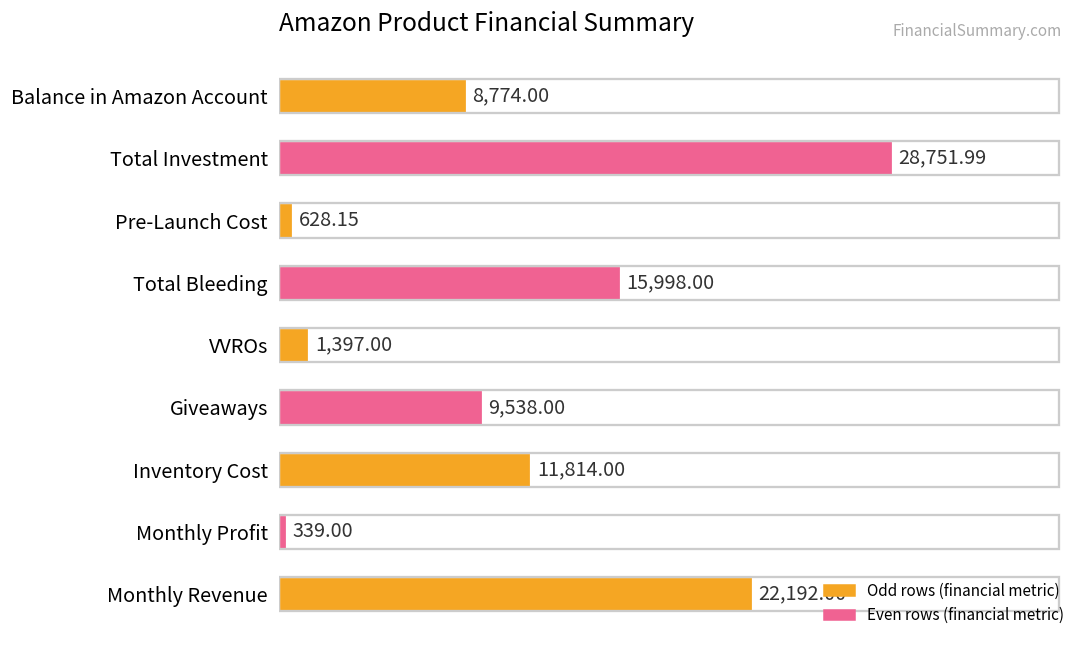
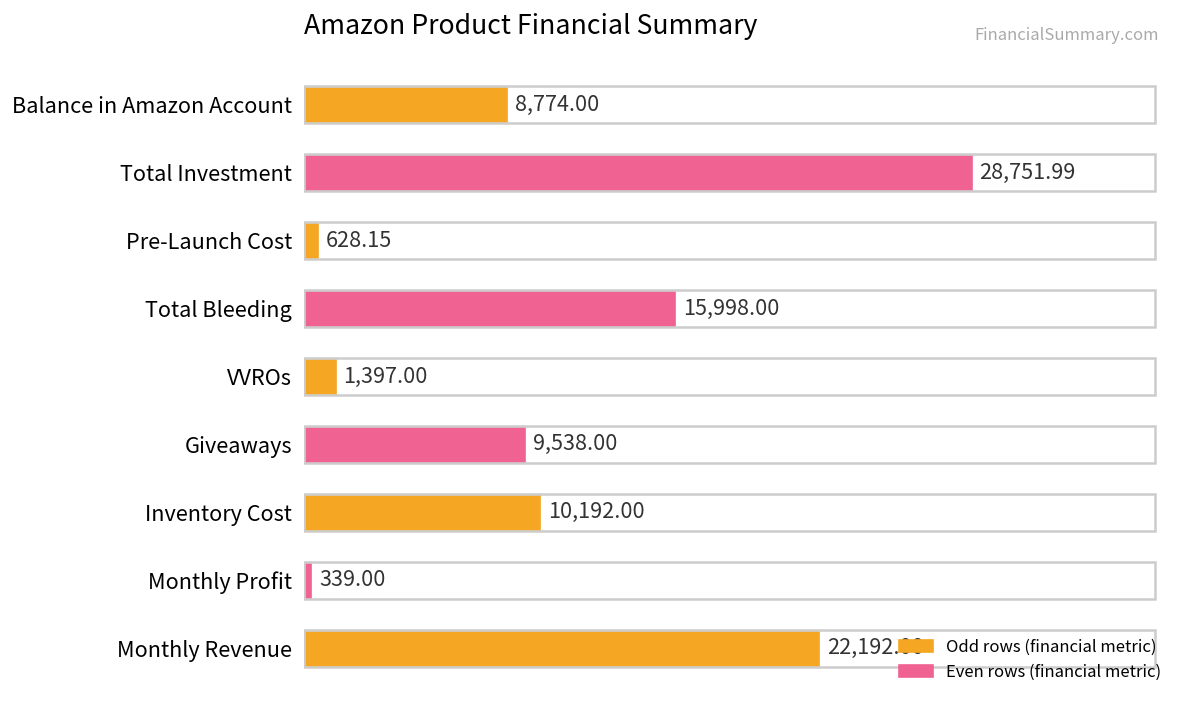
Inventory Cost: 11,814.00 -> 10,192.00
